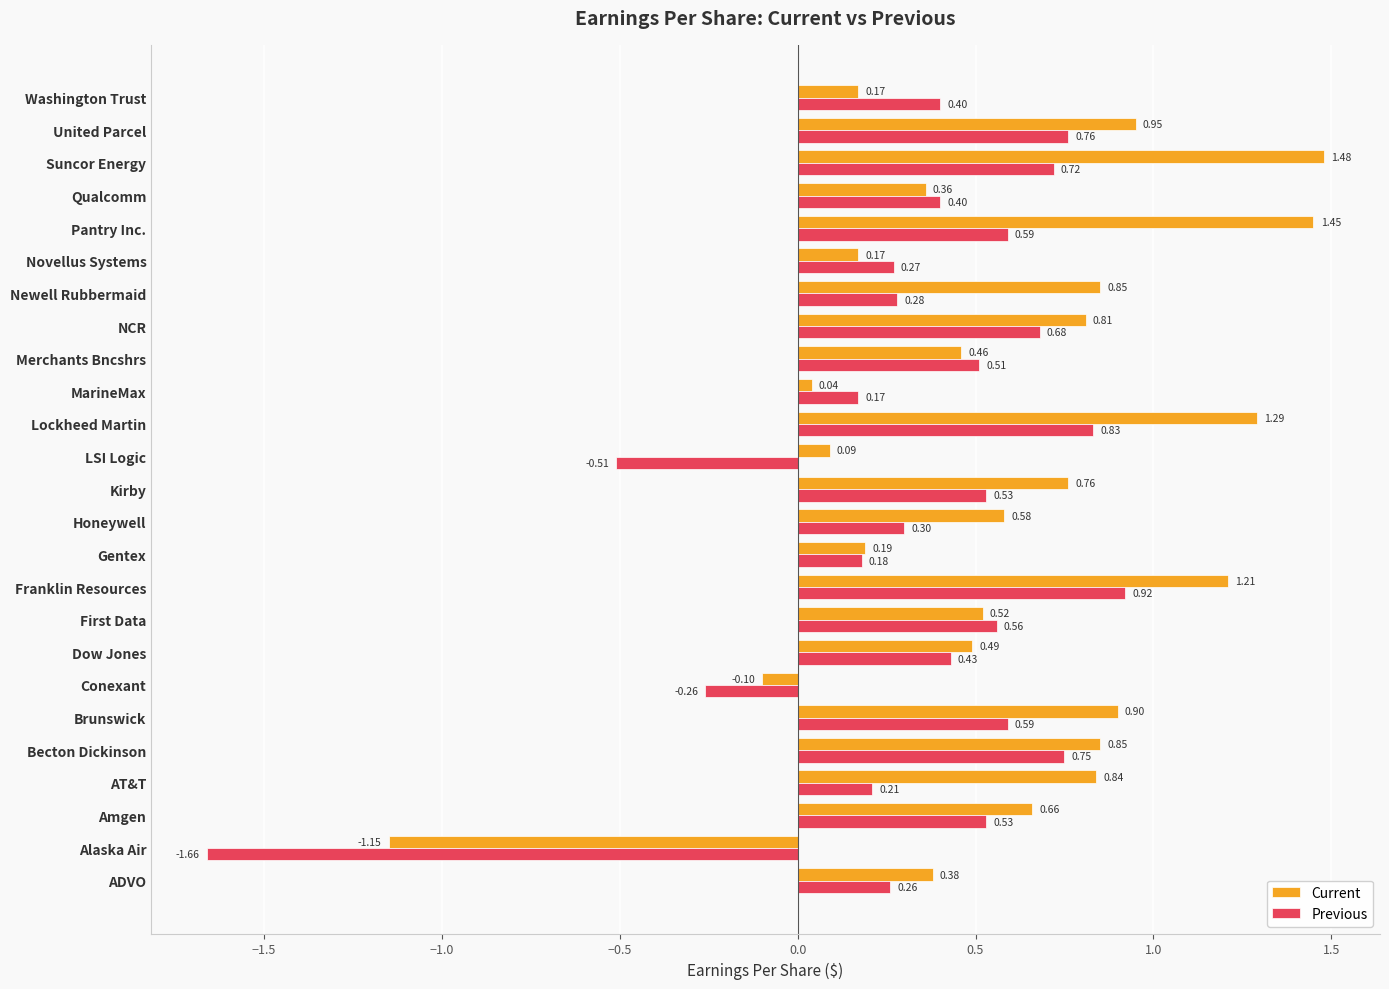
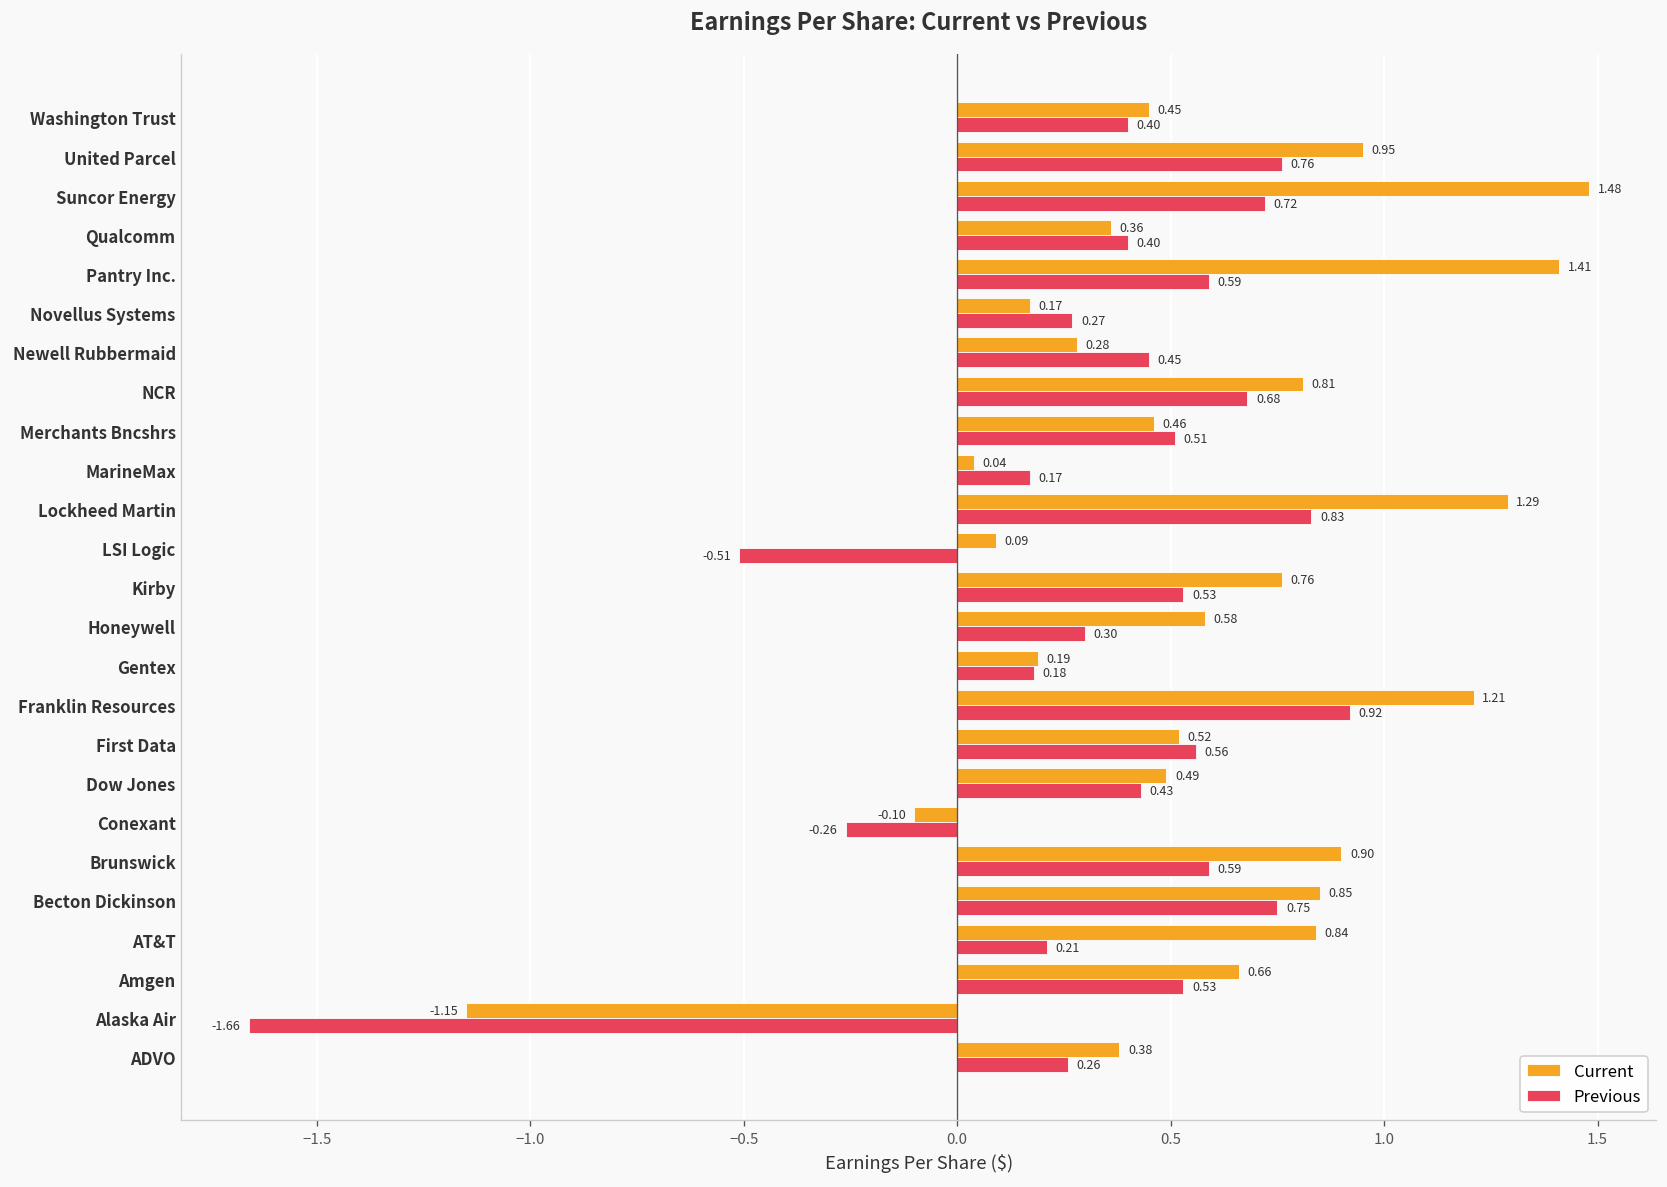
Current, Washington Trust: 0.17 -> 0.45
Current, Pantry Inc.: 1.45 -> 1.41
Current, Newell Rubbermaid: 0.85 -> 0.28
Previous, Newell Rubbermaid: 0.28 -> 0.45
